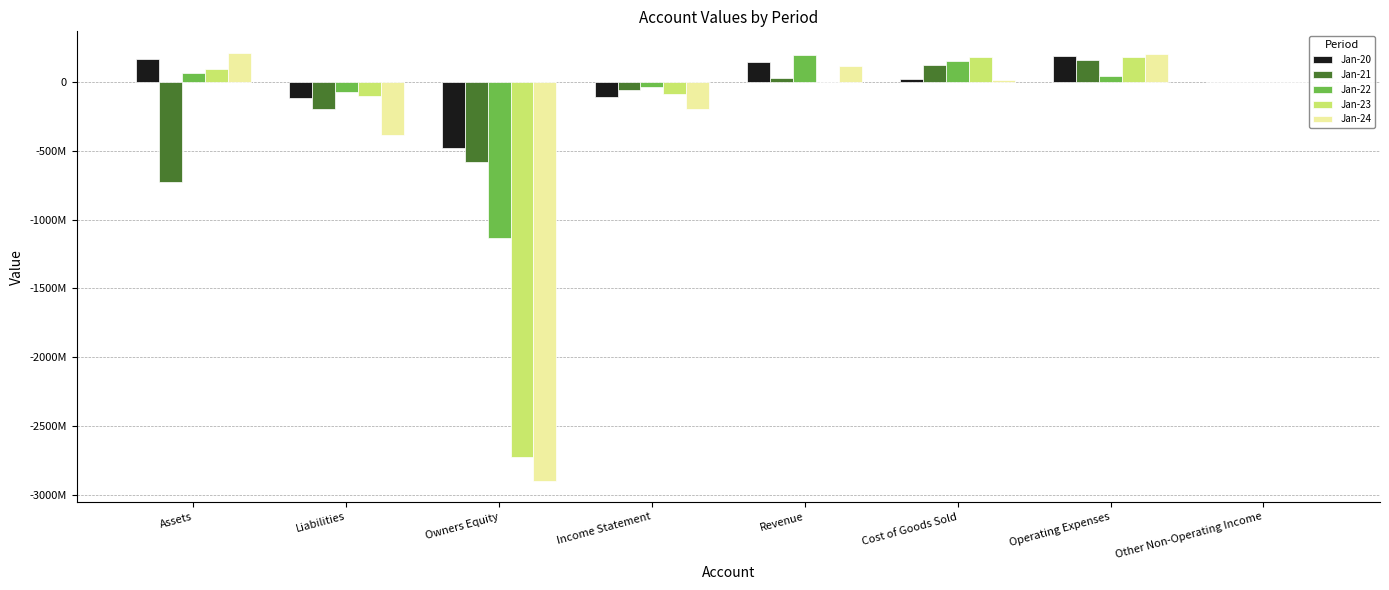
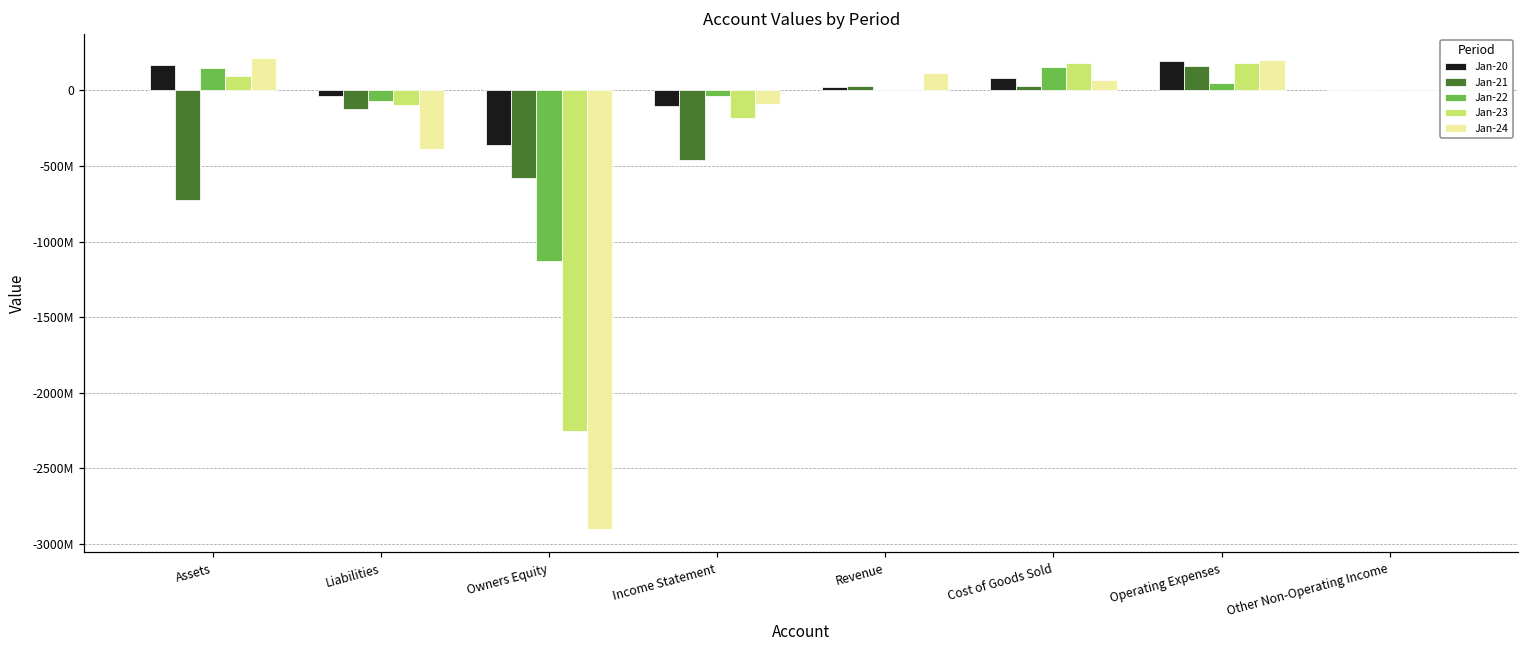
Jan-22, Assets: 60000000 -> 150000000
Jan-20, Liabilities: -110000000 -> -40000000
Jan-21, Liabilities: -190000000 -> -120000000
Jan-20, Owners Equity: -480000000 -> -360000000
Jan-23, Owners Equity: -2730000000 -> -2250000000
Jan-21, Income Statement: -60000000 -> -460000000
Jan-23, Income Statement: -80000000 -> -180000000
Jan-24, Income Statement: -200000000 -> -90000000
Jan-20, Revenue: 150000000 -> 20000000
Jan-22, Revenue: 200000000 -> 0
Jan-20, Cost of Goods Sold: 20000000 -> 80000000
Jan-21, Cost of Goods Sold: 120000000 -> 30000000
Jan-24, Cost of Goods Sold: 10000000 -> 70000000
